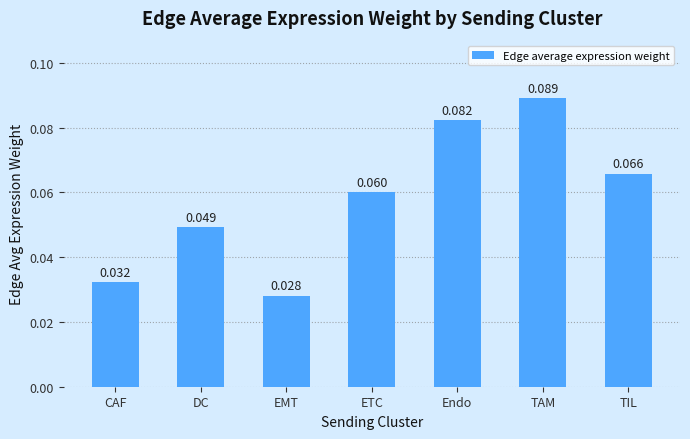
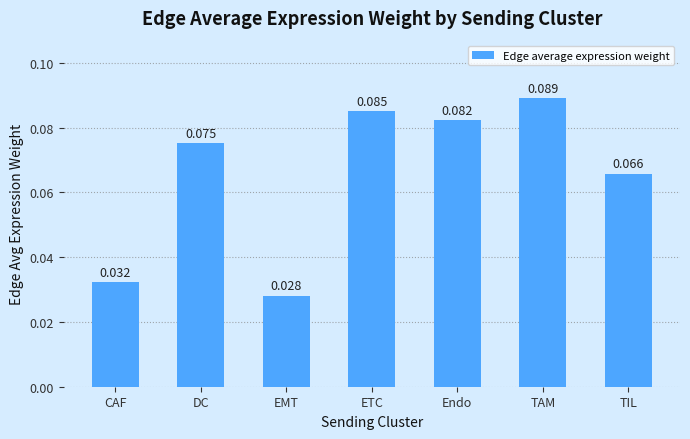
DC: 0.049 -> 0.075
ETC: 0.060 -> 0.085
